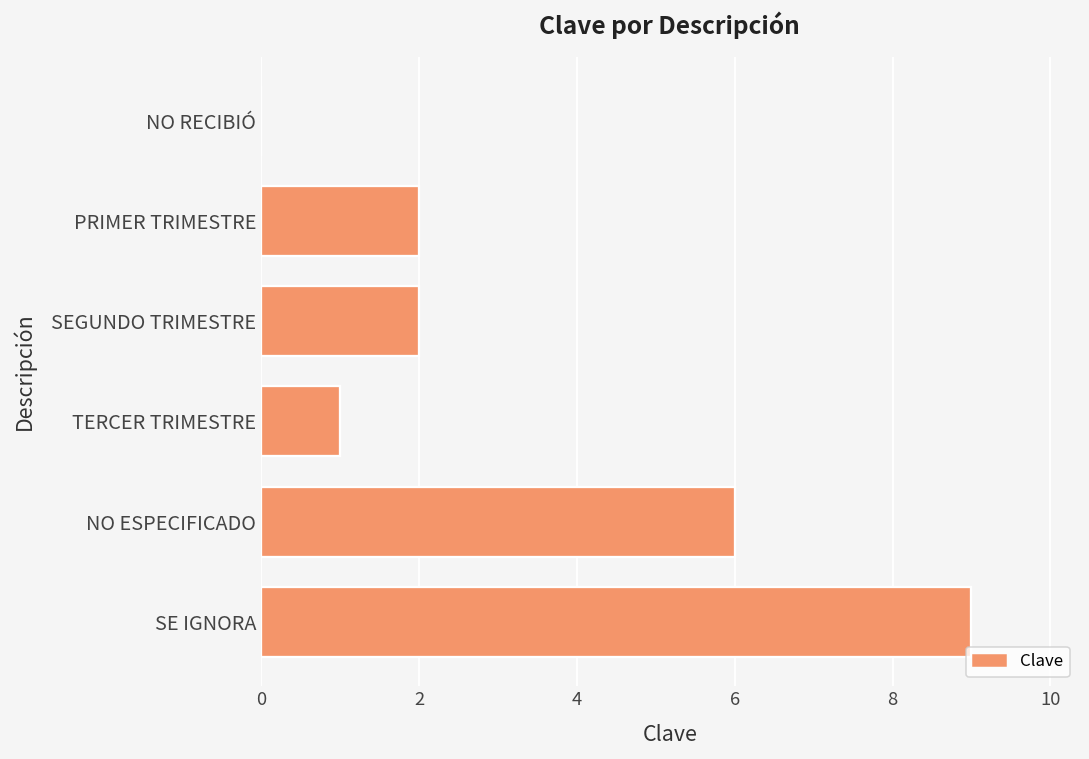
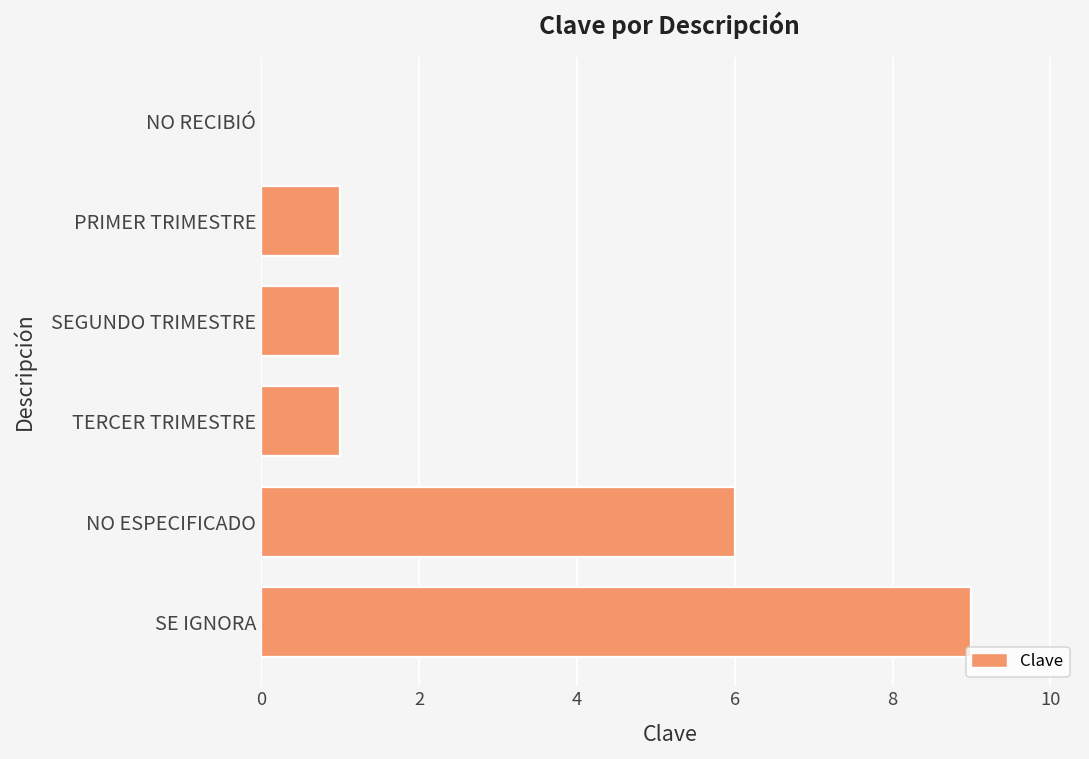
PRIMER TRIMESTRE: 2 -> 1
SEGUNDO TRIMESTRE: 2 -> 1
